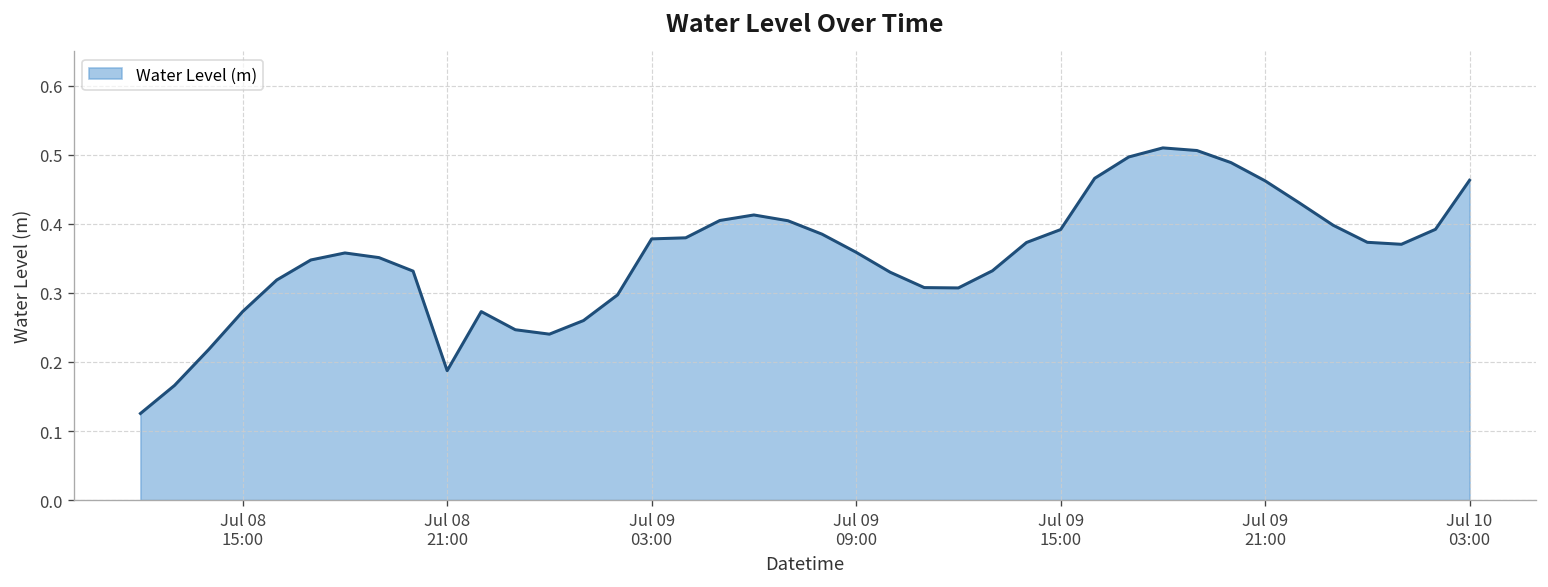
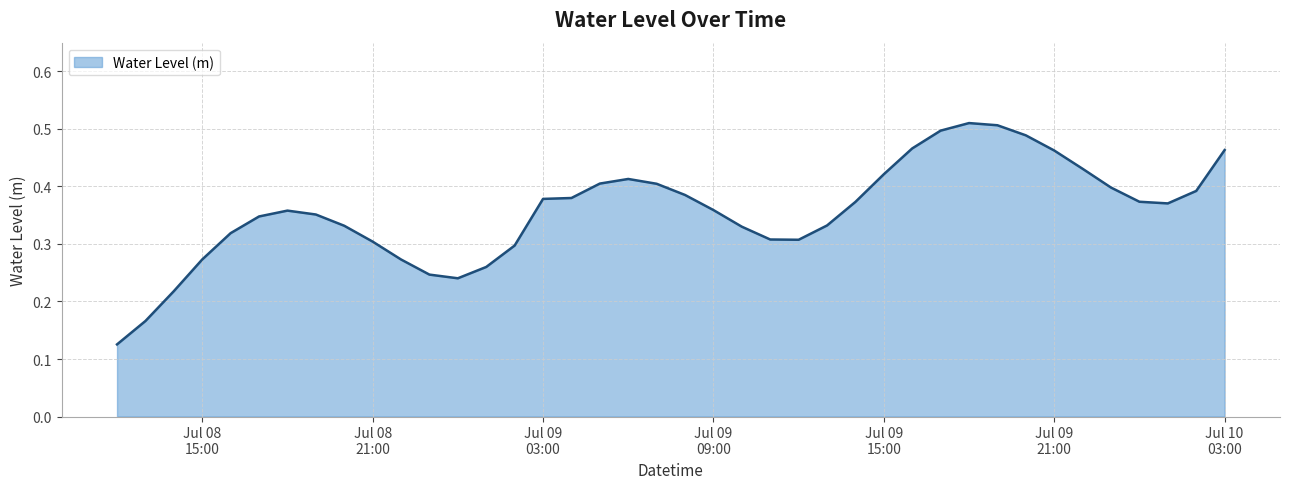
Jul 08 21:00: 0.19 -> 0.30
Jul 09 15:00: 0.39 -> 0.42
